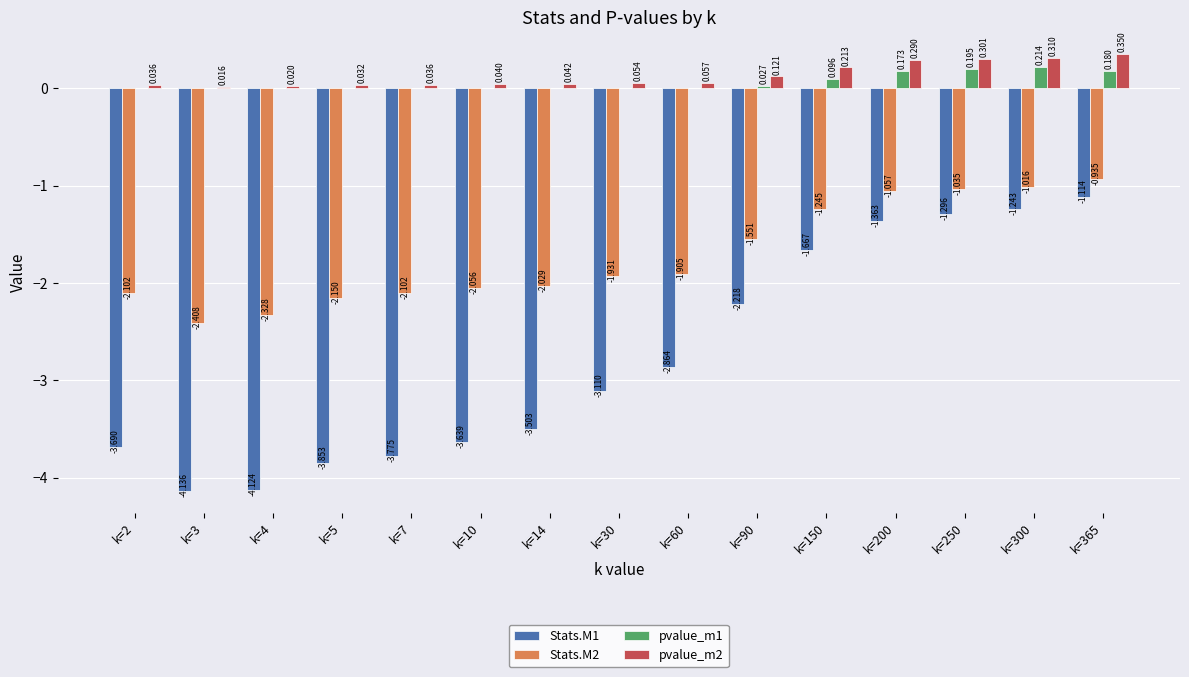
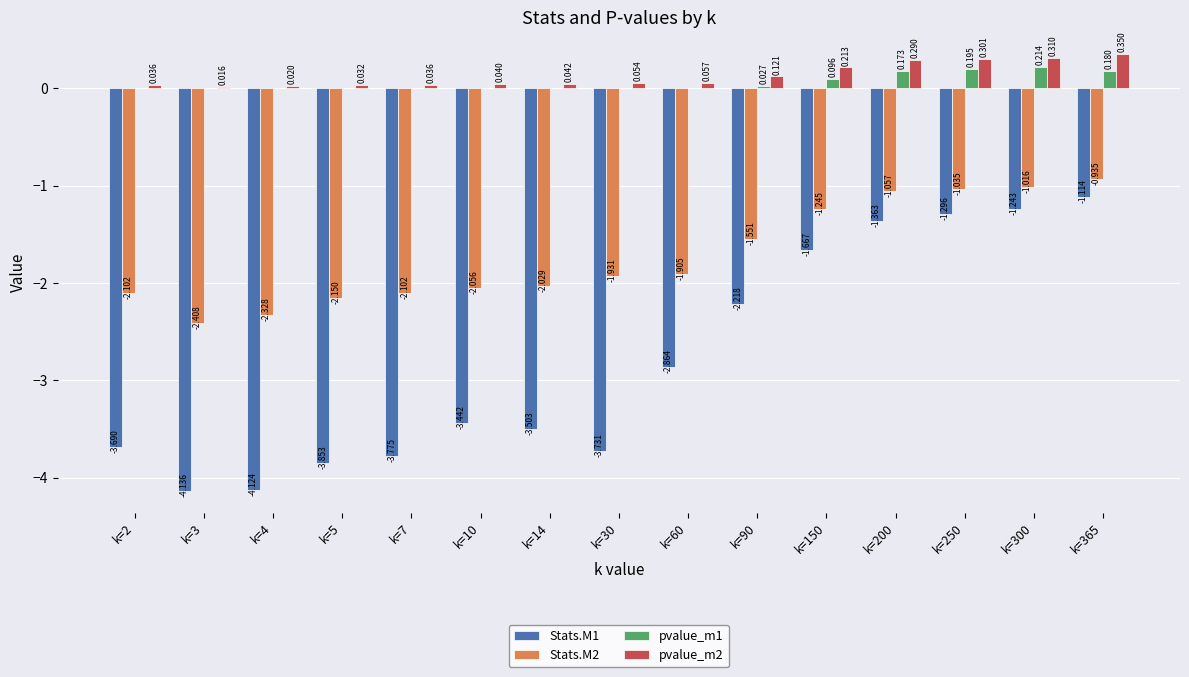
Stats.M1, k=10: -3.639 -> -3.442
Stats.M1, k=30: -3.110 -> -3.731
